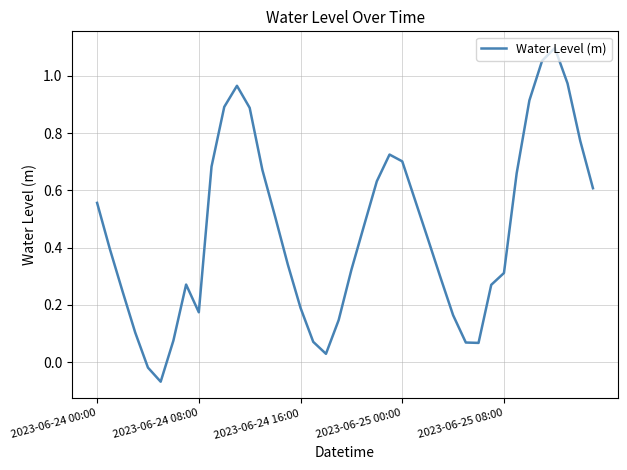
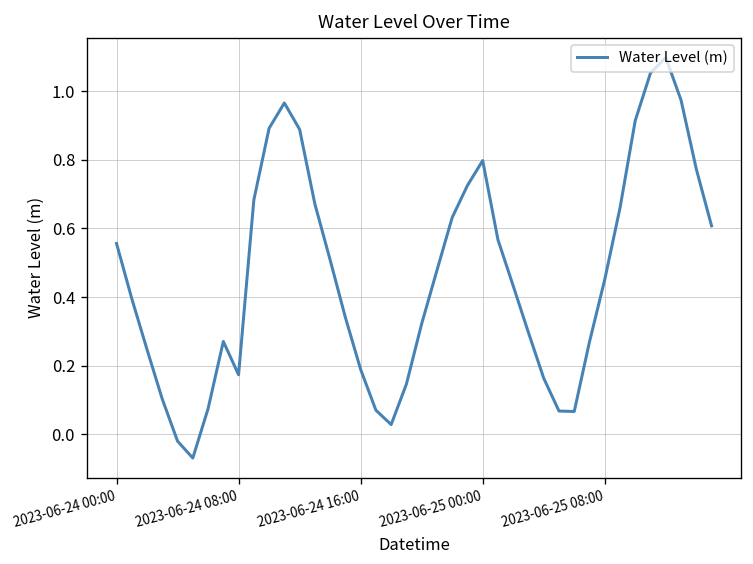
2023-06-25 00:00: 0.70 -> 0.80
2023-06-25 08:00: 0.31 -> 0.45
